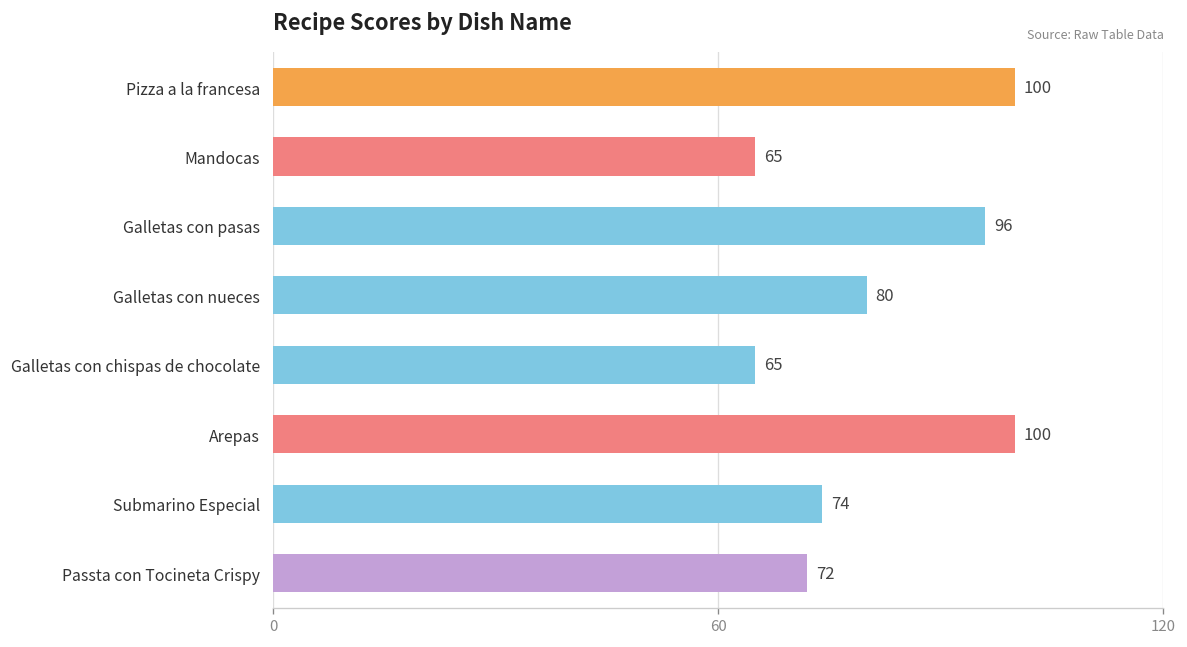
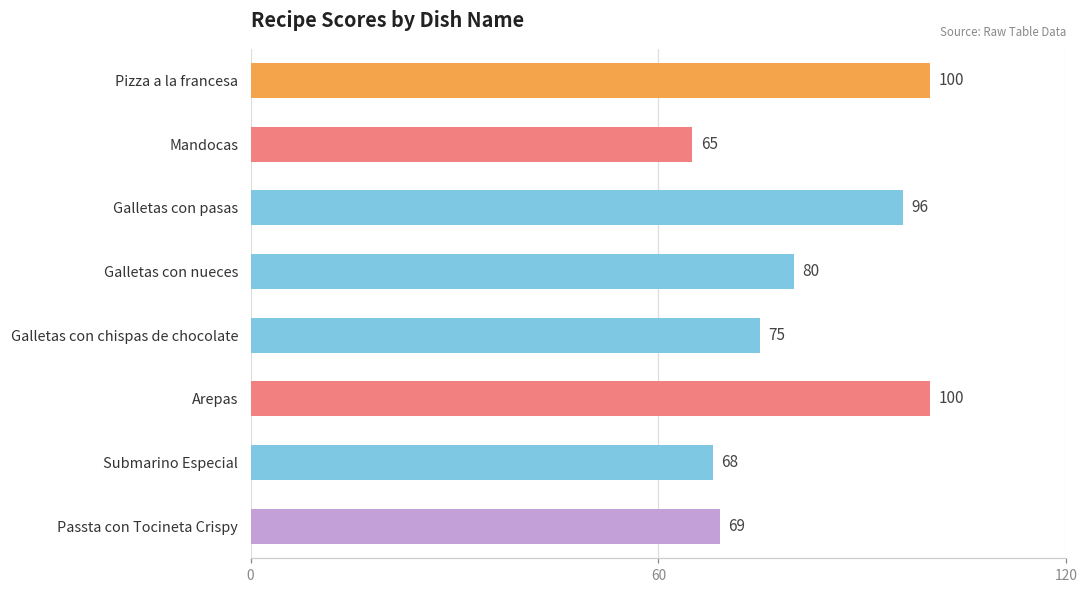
Galletas con chispas de chocolate: 65 -> 75
Submarino Especial: 74 -> 68
Passta con Tocineta Crispy: 72 -> 69
